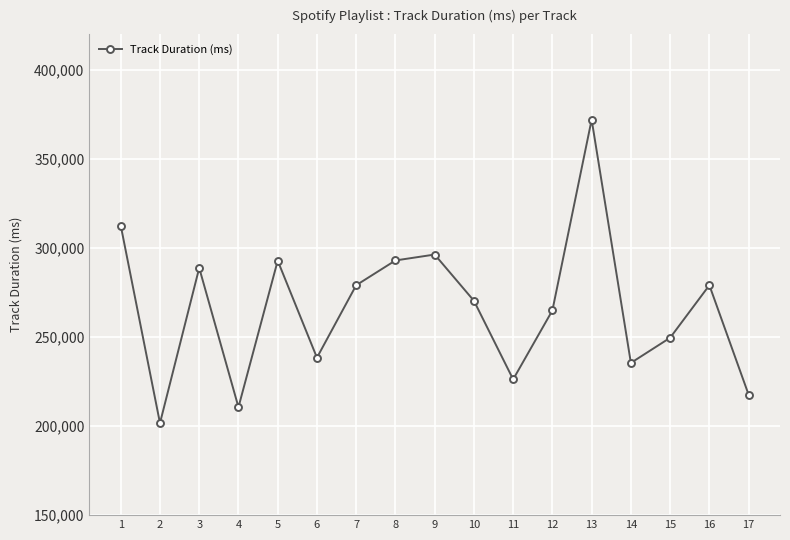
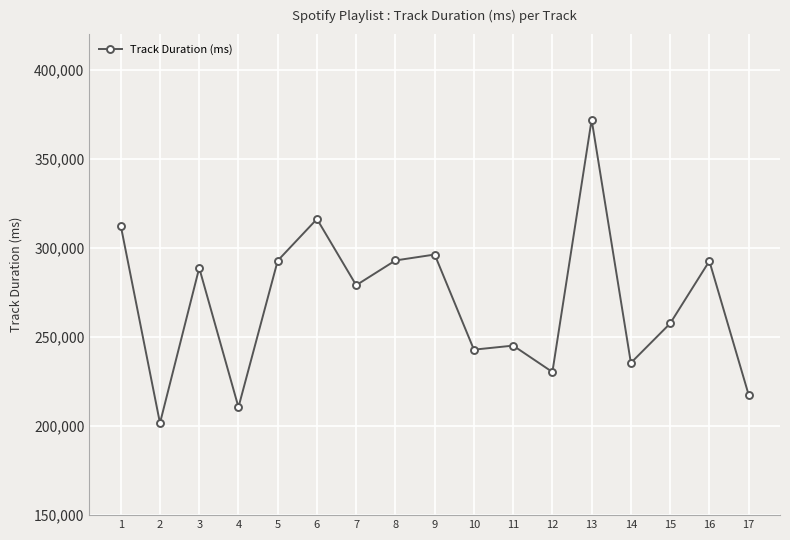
6: 238,000 -> 316,000
10: 270,000 -> 243,000
11: 226,000 -> 245,000
12: 265,000 -> 230,000
15: 250,000 -> 258,000
16: 279,000 -> 293,000
